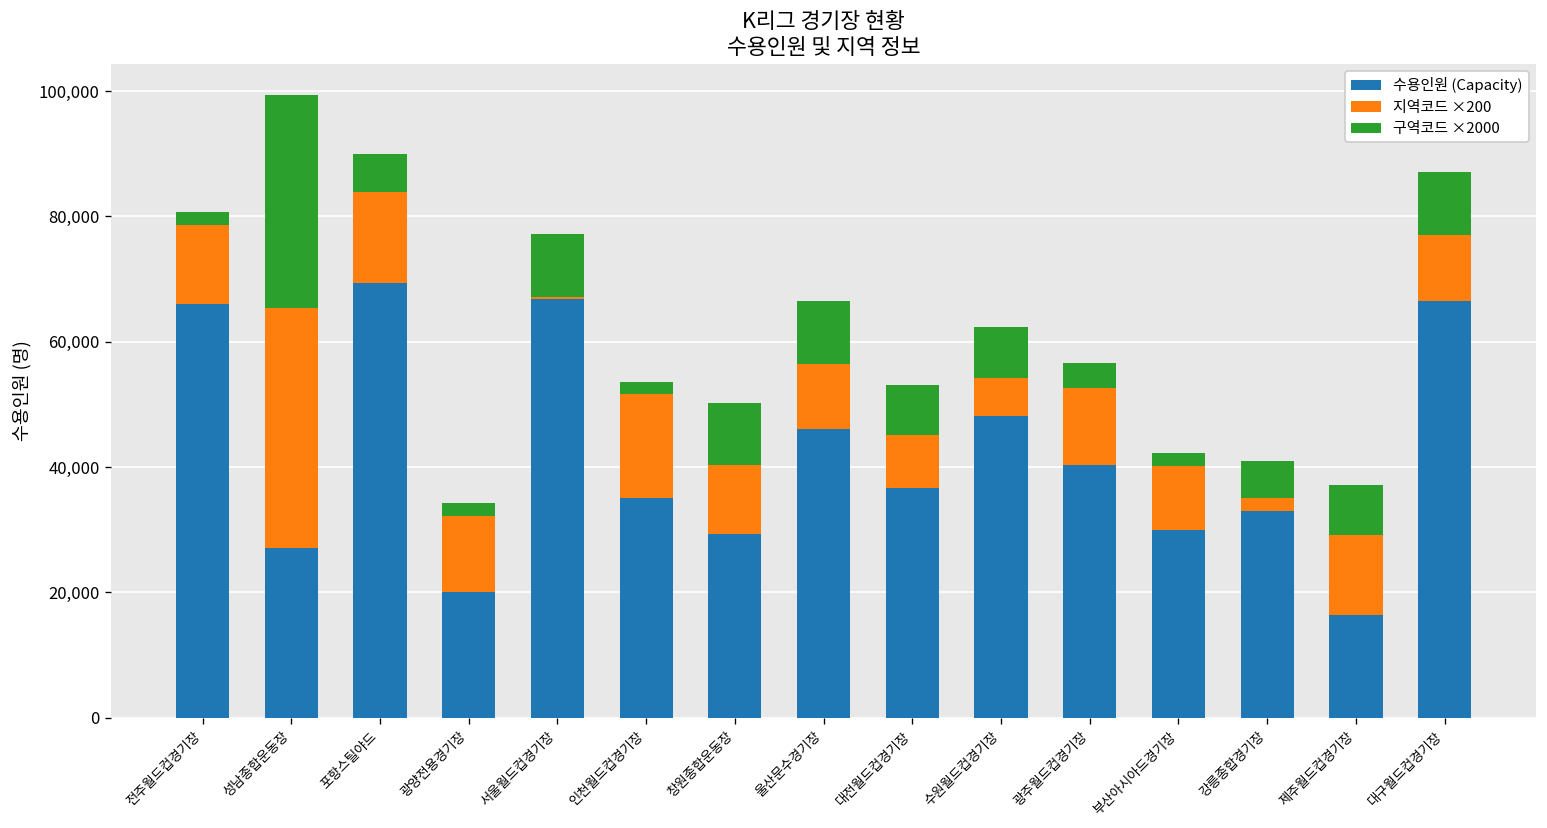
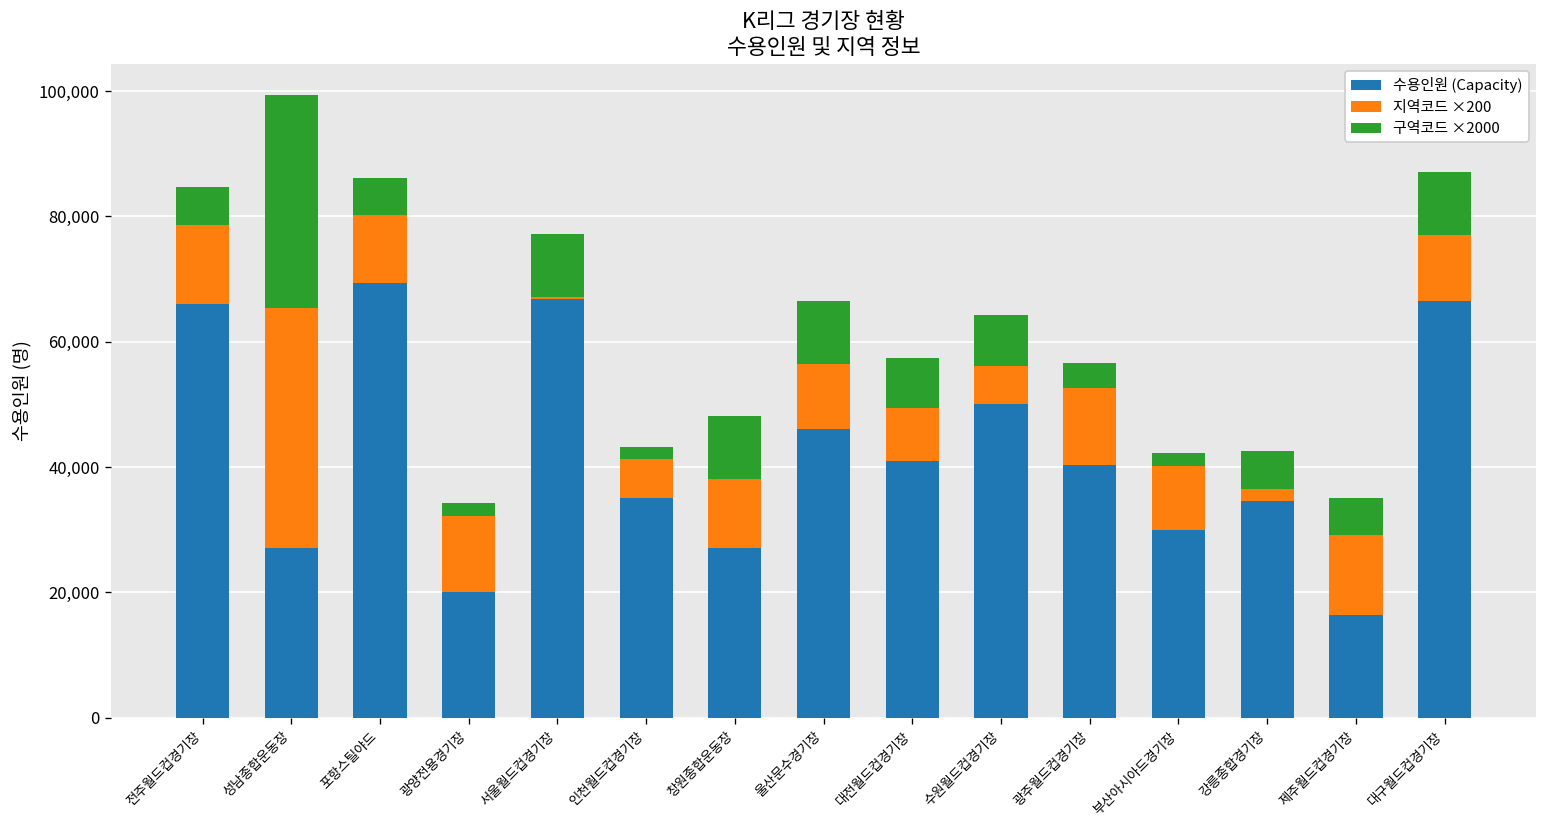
구역코드 ×2000, 전주월드컵경기장: 2,000 -> 6,000
지역코드 ×200, 포항스틸야드: 15,000 -> 11,000
지역코드 ×200, 인천월드컵경기장: 17,000 -> 6,000
수용인원 (Capacity), 창원종합운동장: 29,000 -> 27,000
수용인원 (Capacity), 대전월드컵경기장: 37,000 -> 41,000
수용인원 (Capacity), 수원월드컵경기장: 48,000 -> 50,000
수용인원 (Capacity), 강릉종합경기장: 33,000 -> 35,000
구역코드 ×2000, 제주월드컵경기장: 8,000 -> 6,000
